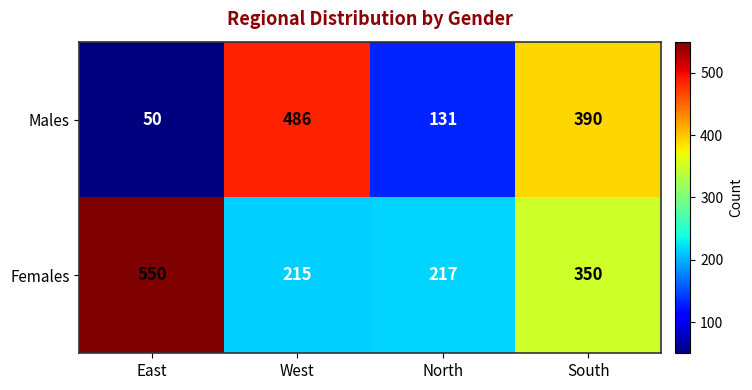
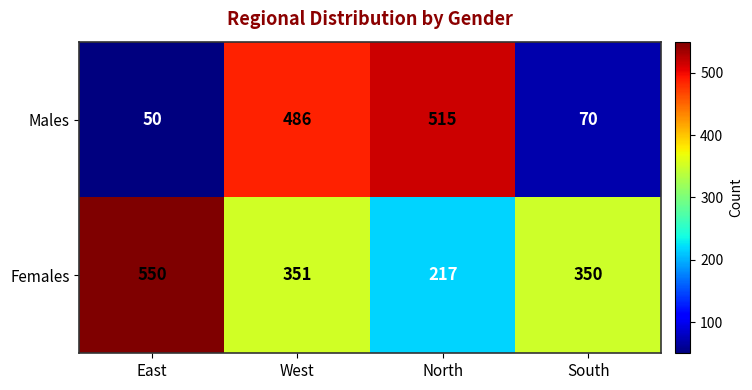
Males, North: 131 -> 515
Males, South: 390 -> 70
Females, West: 215 -> 351
